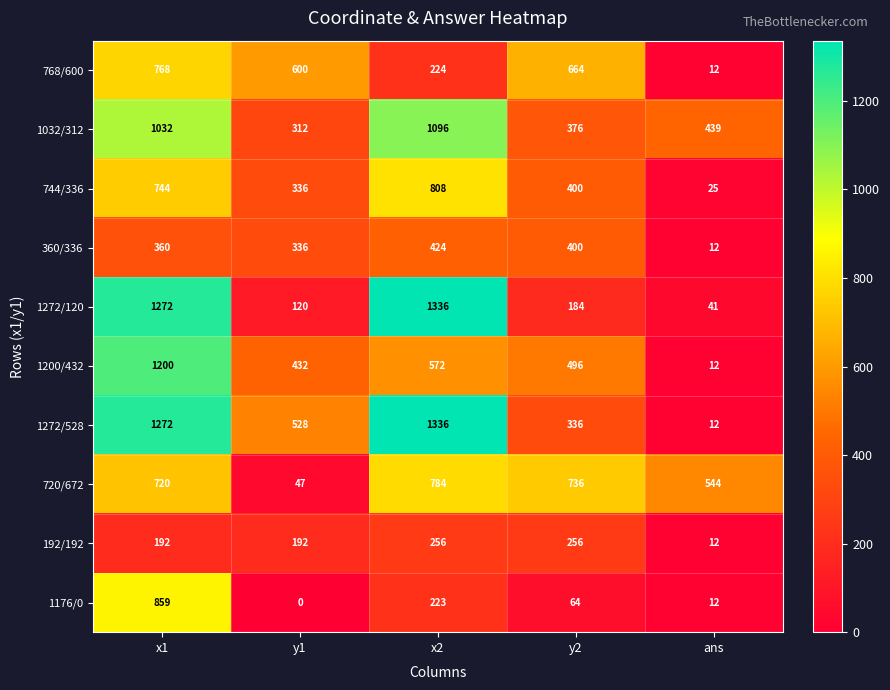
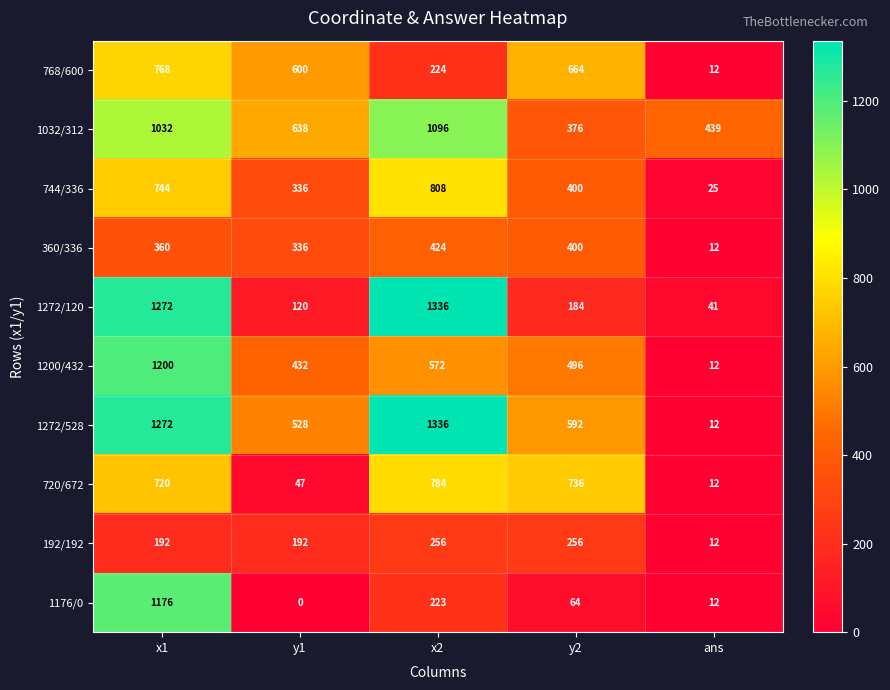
1032/312, y1: 312 -> 638
1272/528, y2: 336 -> 592
720/672, ans: 544 -> 12
1176/0, x1: 859 -> 1176
